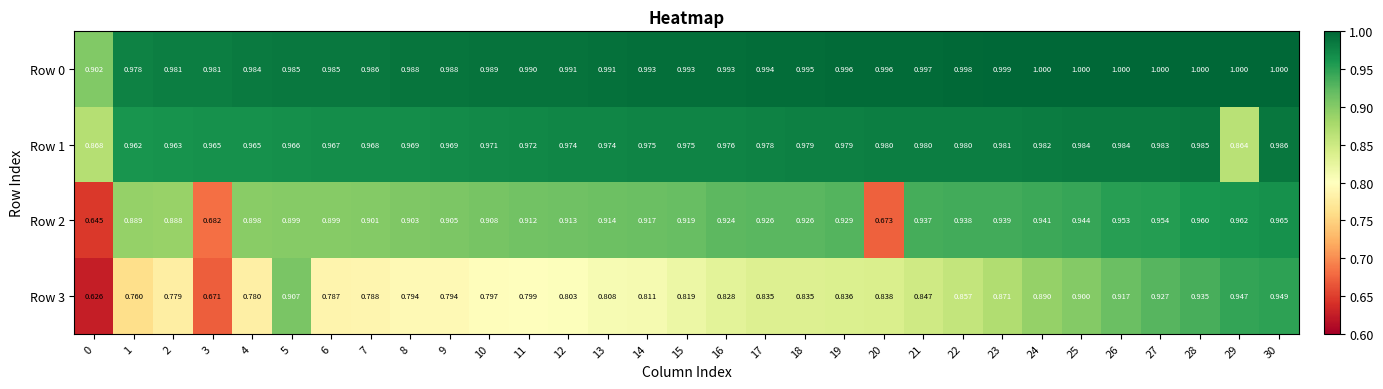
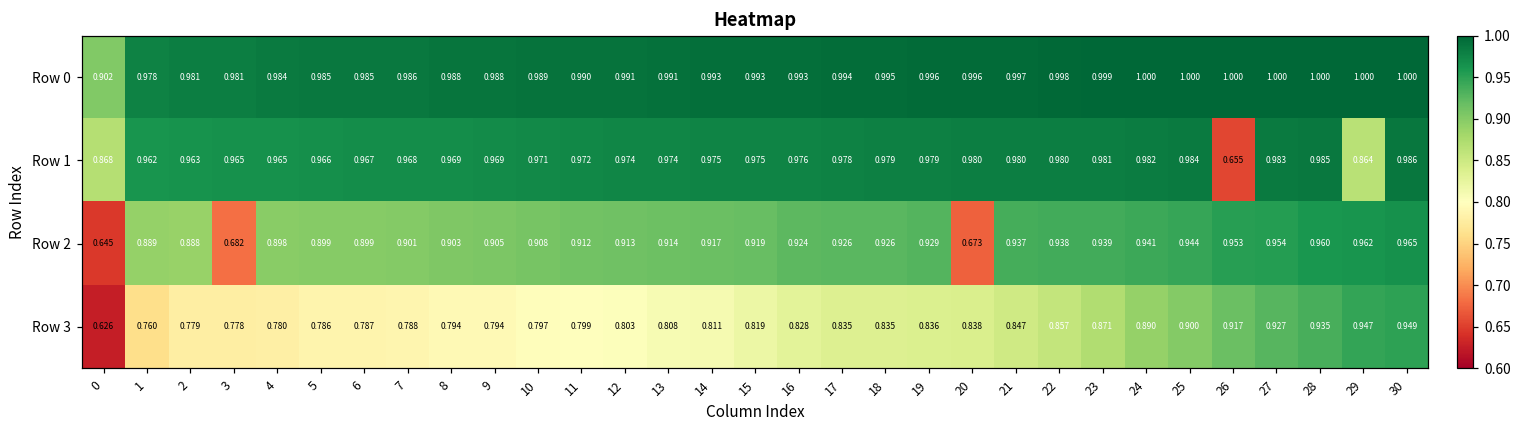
Row 1, 26: 0.984 -> 0.655
Row 3, 3: 0.671 -> 0.778
Row 3, 5: 0.907 -> 0.786
